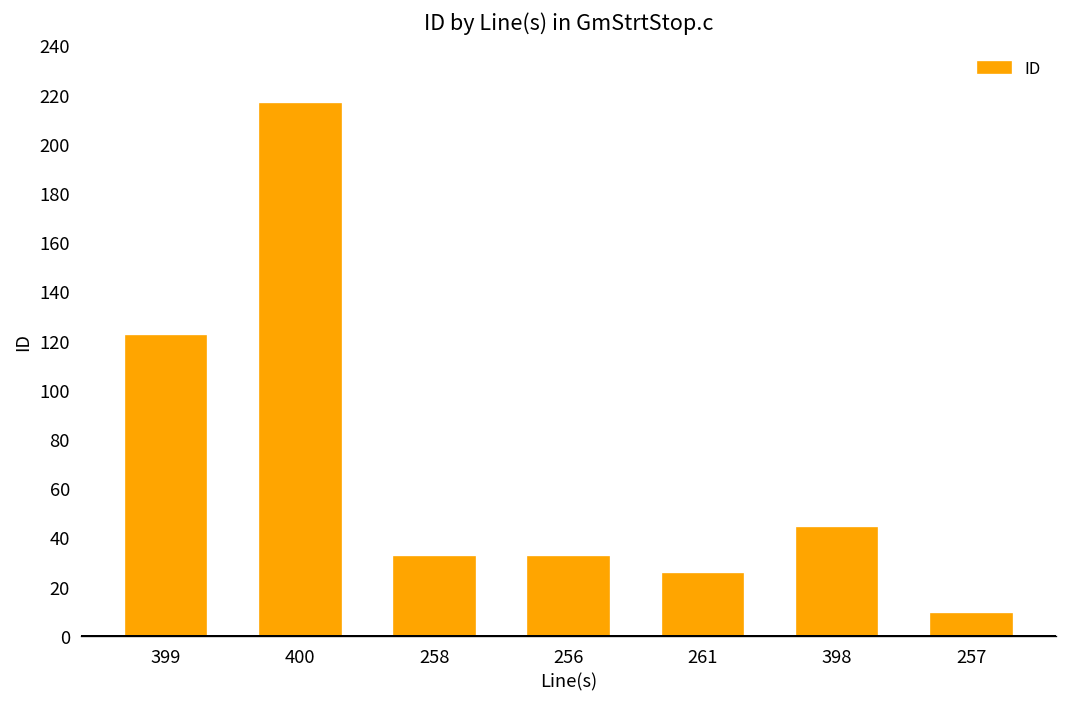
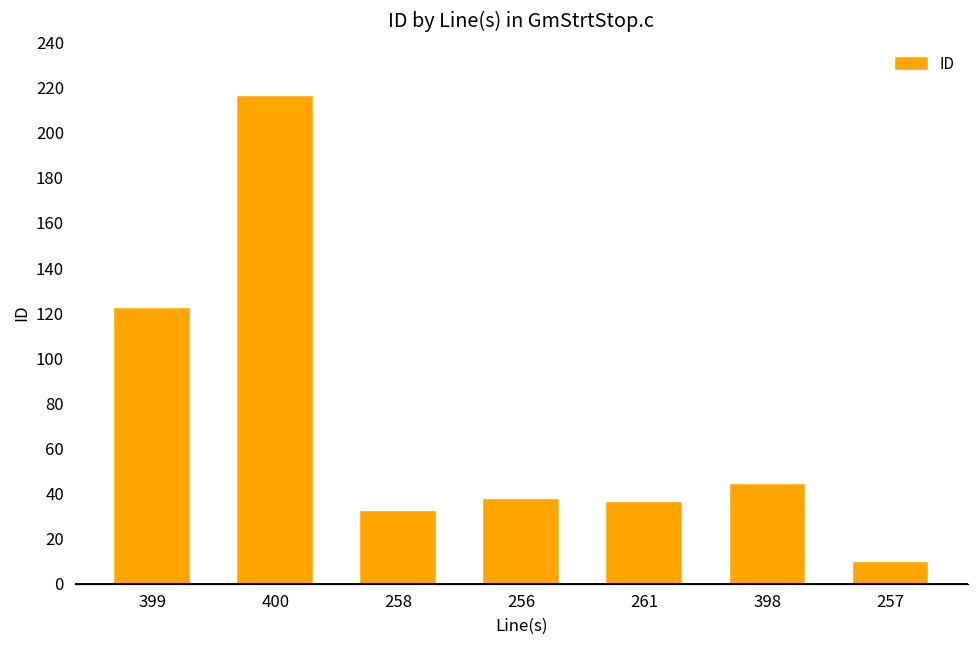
256: 32 -> 37
261: 25 -> 36
